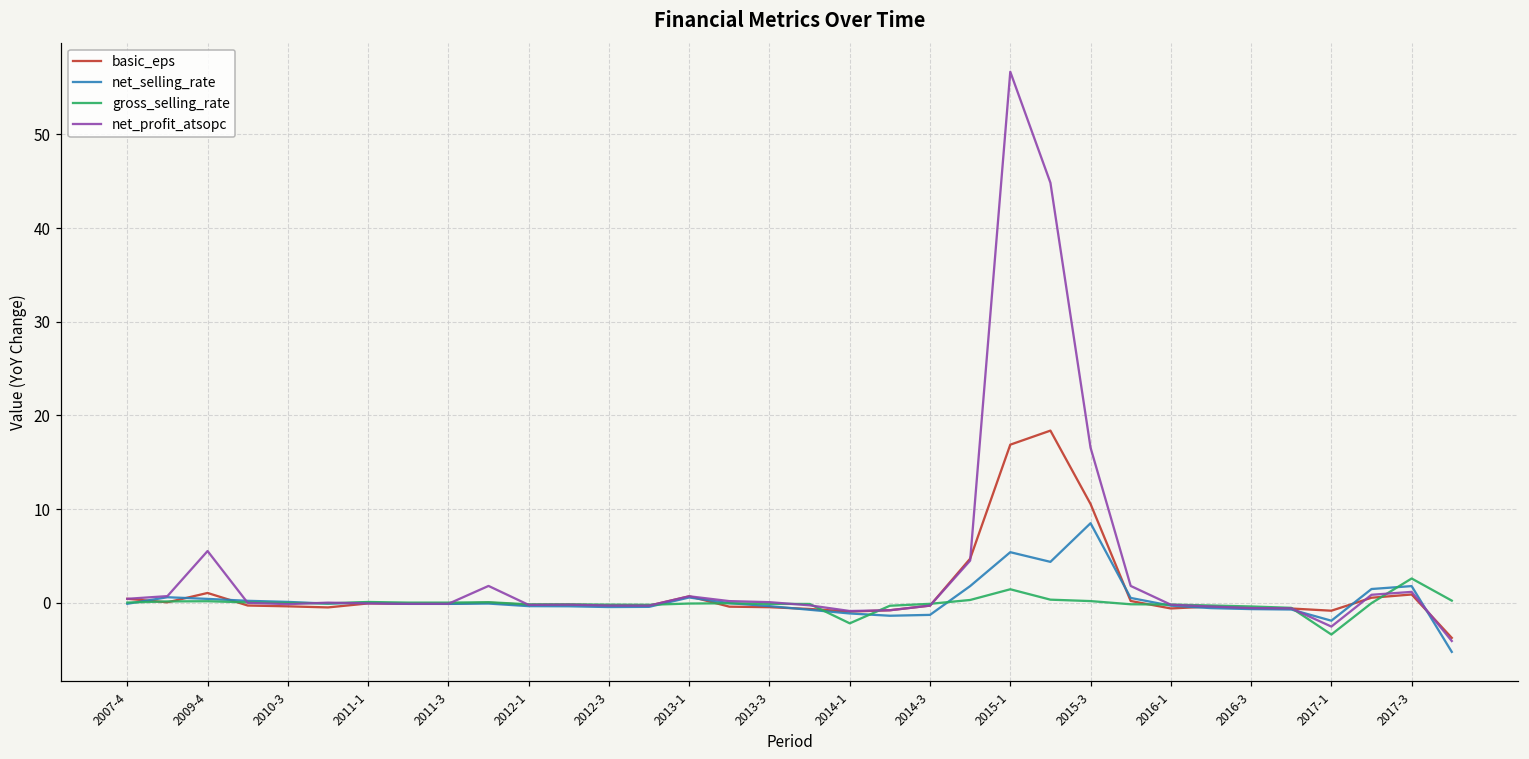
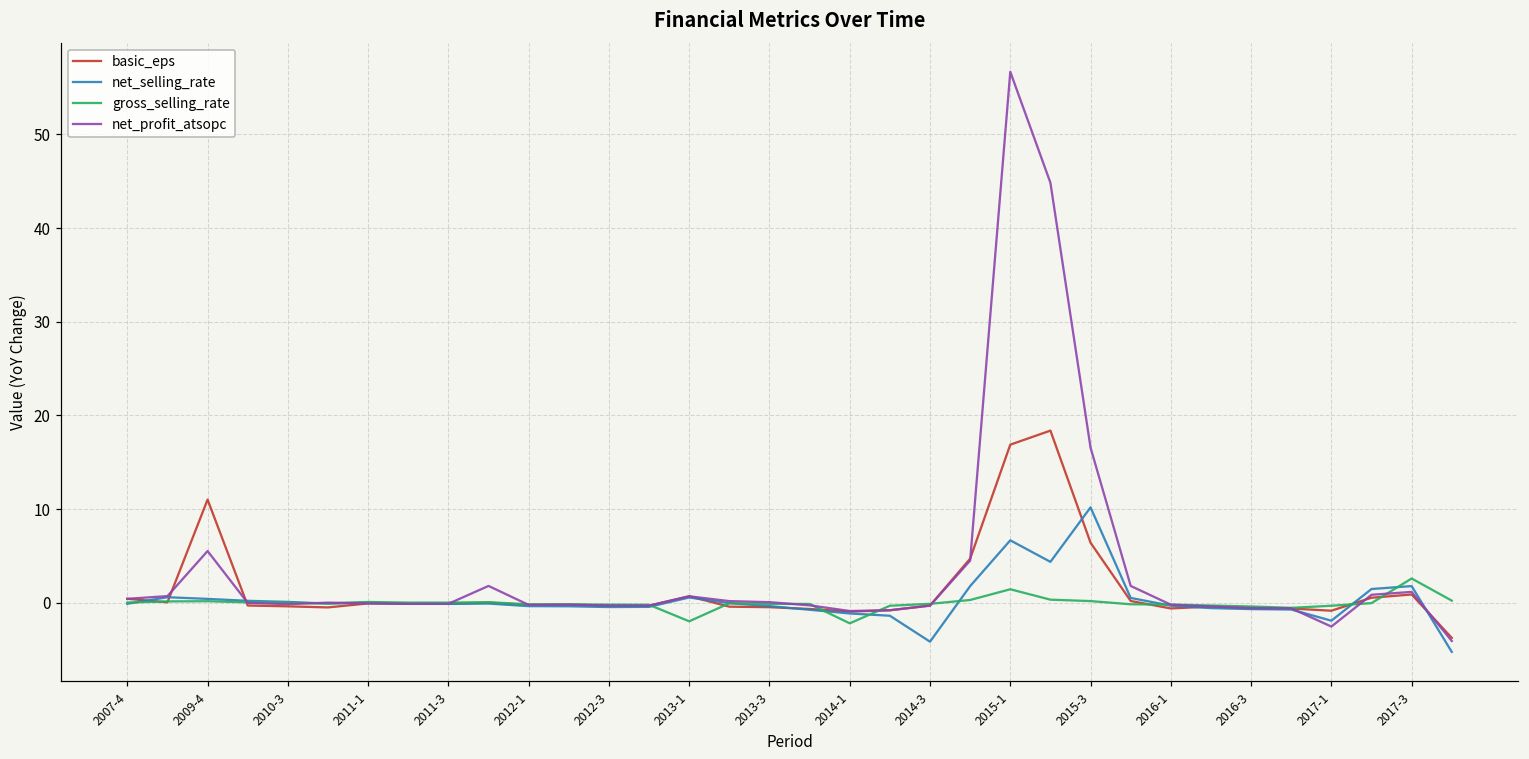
basic_eps, 2009-4: 1 -> 11
gross_selling_rate, 2013-1: 0 -> -2
net_selling_rate, 2014-3: -1 -> -4
net_selling_rate, 2015-1: 5 -> 7
basic_eps, 2015-3: 11 -> 6
net_selling_rate, 2015-3: 8 -> 10
gross_selling_rate, 2017-1: -3 -> 0
